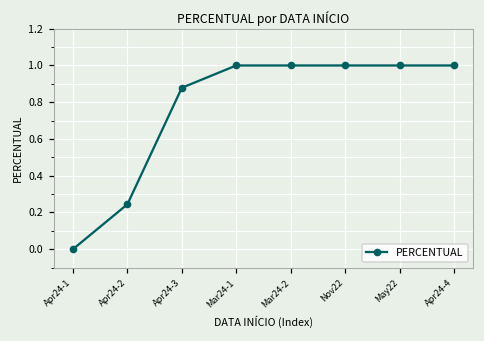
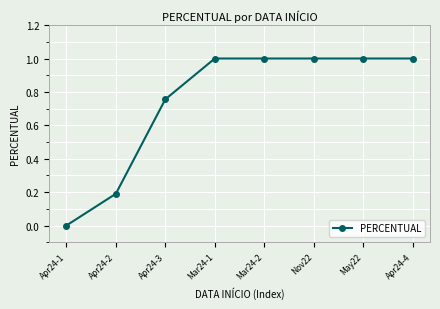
Apr24-2: 0.24 -> 0.19
Apr24-3: 0.88 -> 0.76
